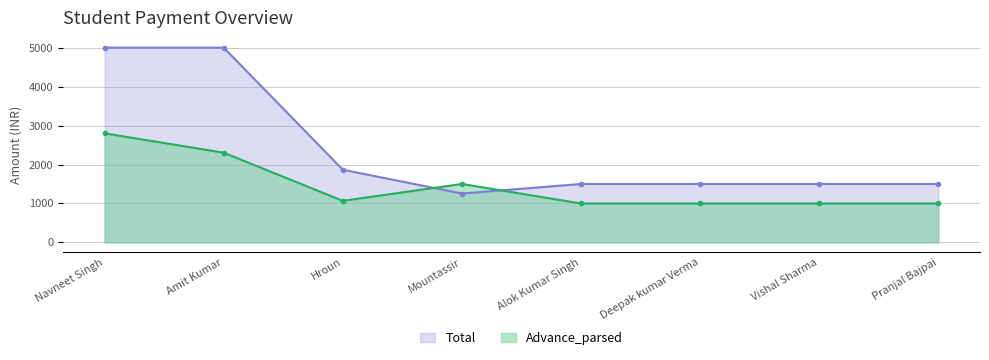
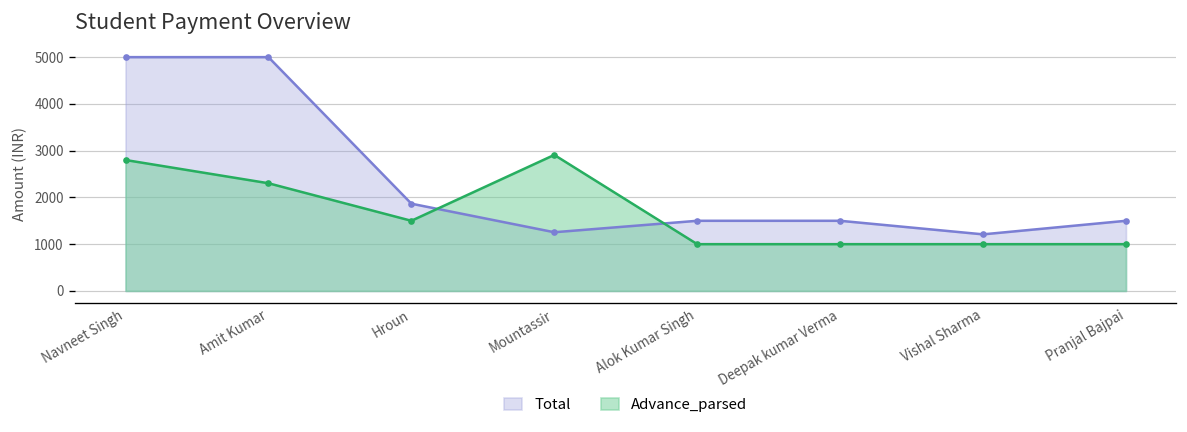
Advance_parsed, Hroun: 1100 -> 1500
Advance_parsed, Mountassir: 1500 -> 2900
Total, Vishal Sharma: 1500 -> 1200
